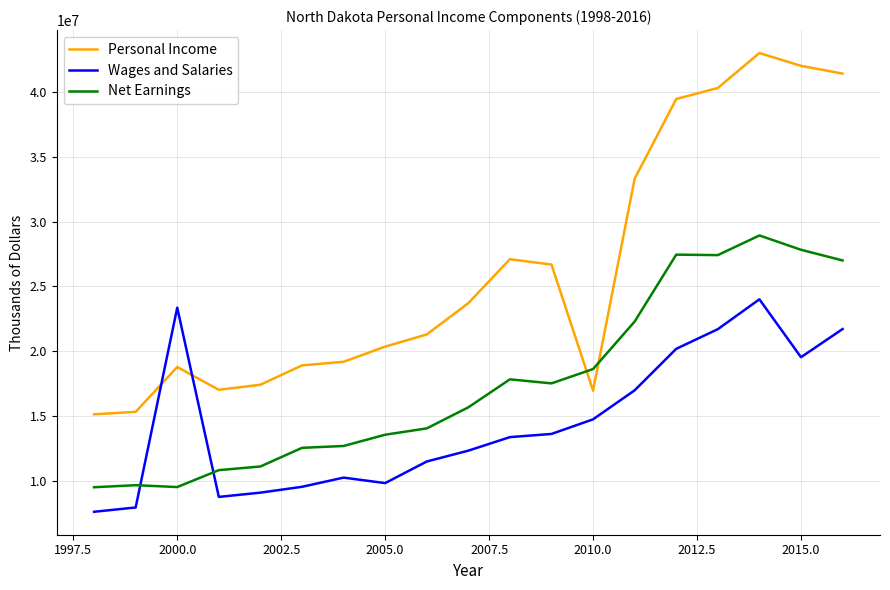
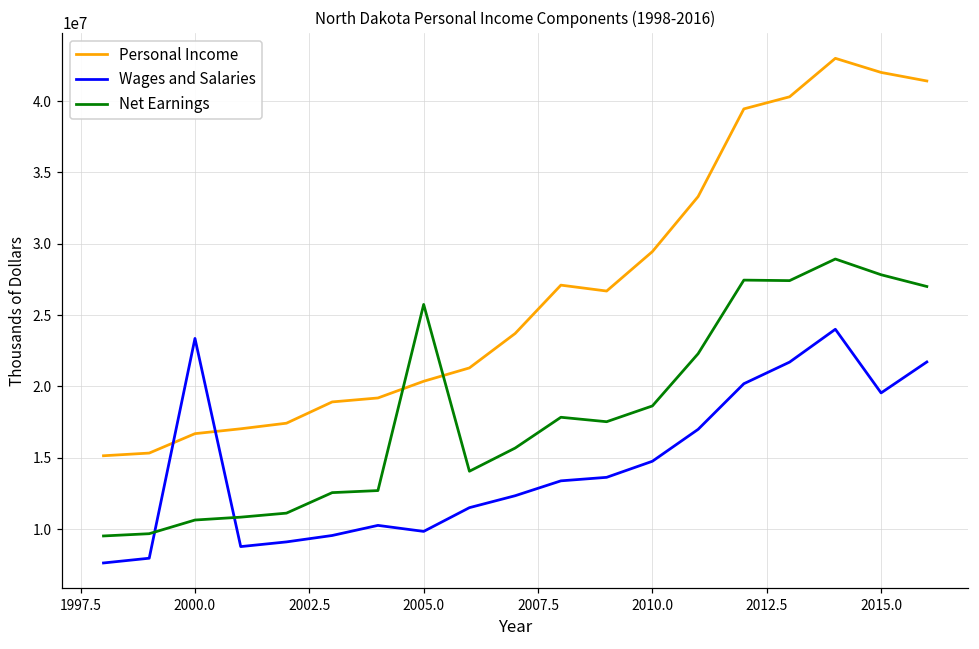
Personal Income, 2000.0: 18800000 -> 16700000
Net Earnings, 2000.0: 9500000 -> 10600000
Net Earnings, 2005.0: 13600000 -> 25700000
Personal Income, 2010.0: 17000000 -> 29500000
